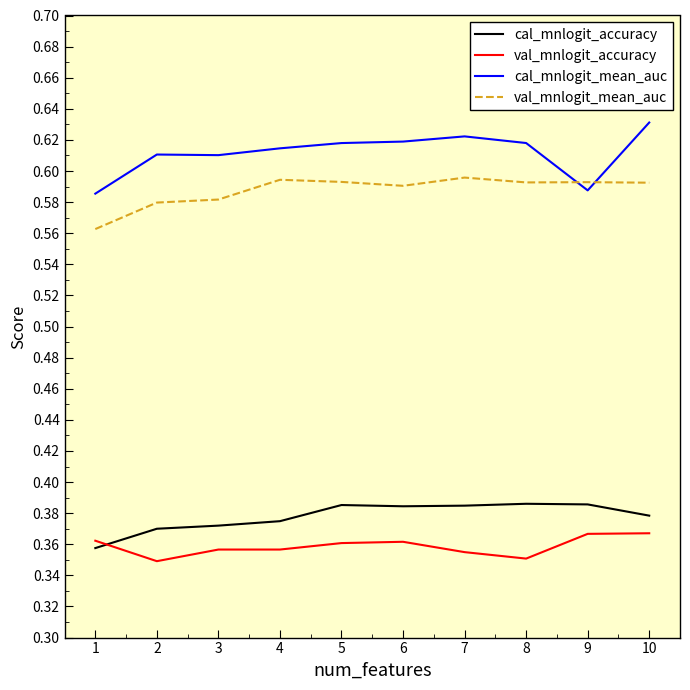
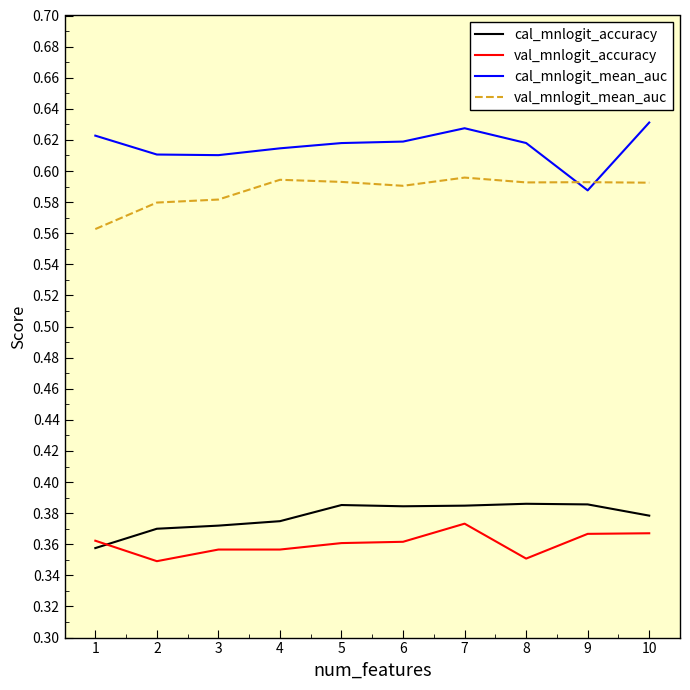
cal_mnlogit_mean_auc, 1: 0.585 -> 0.623
val_mnlogit_accuracy, 7: 0.355 -> 0.373
cal_mnlogit_mean_auc, 7: 0.622 -> 0.628
